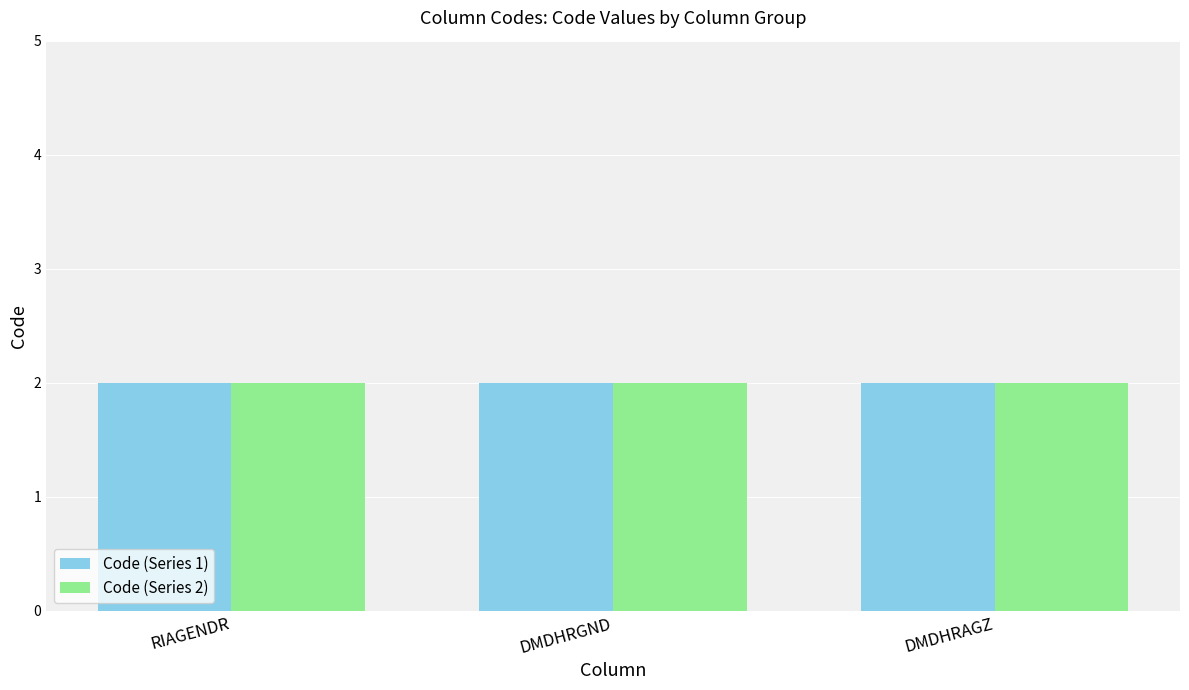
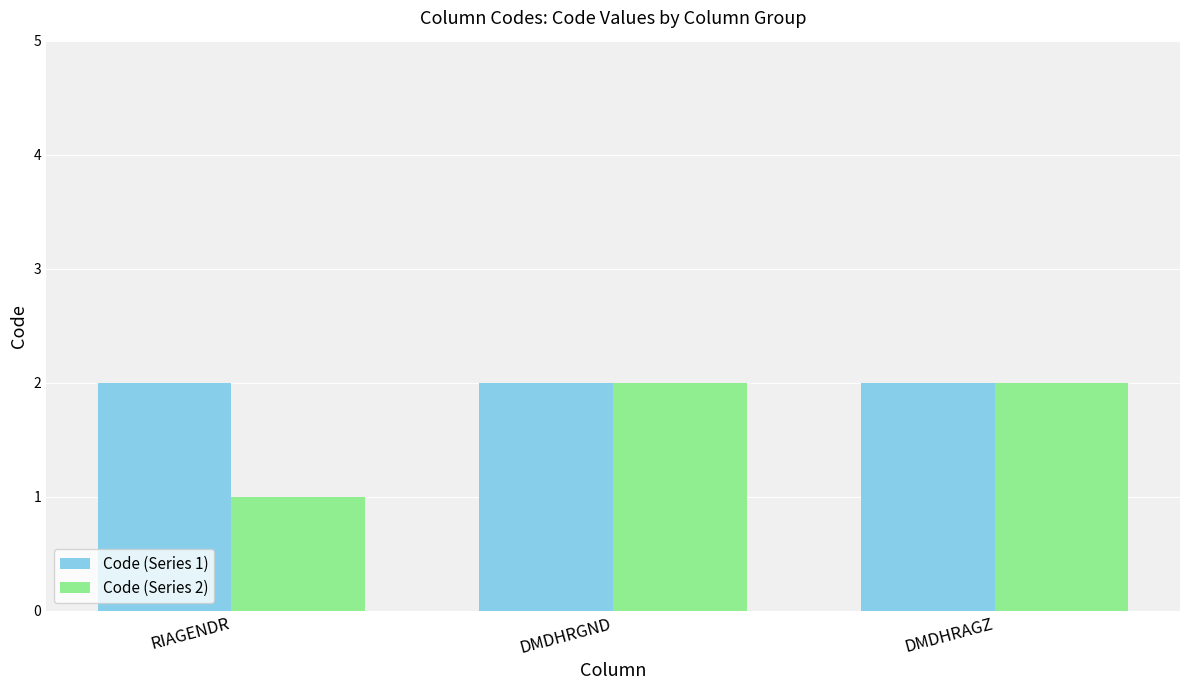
Code (Series 2), RIAGENDR: 2 -> 1
